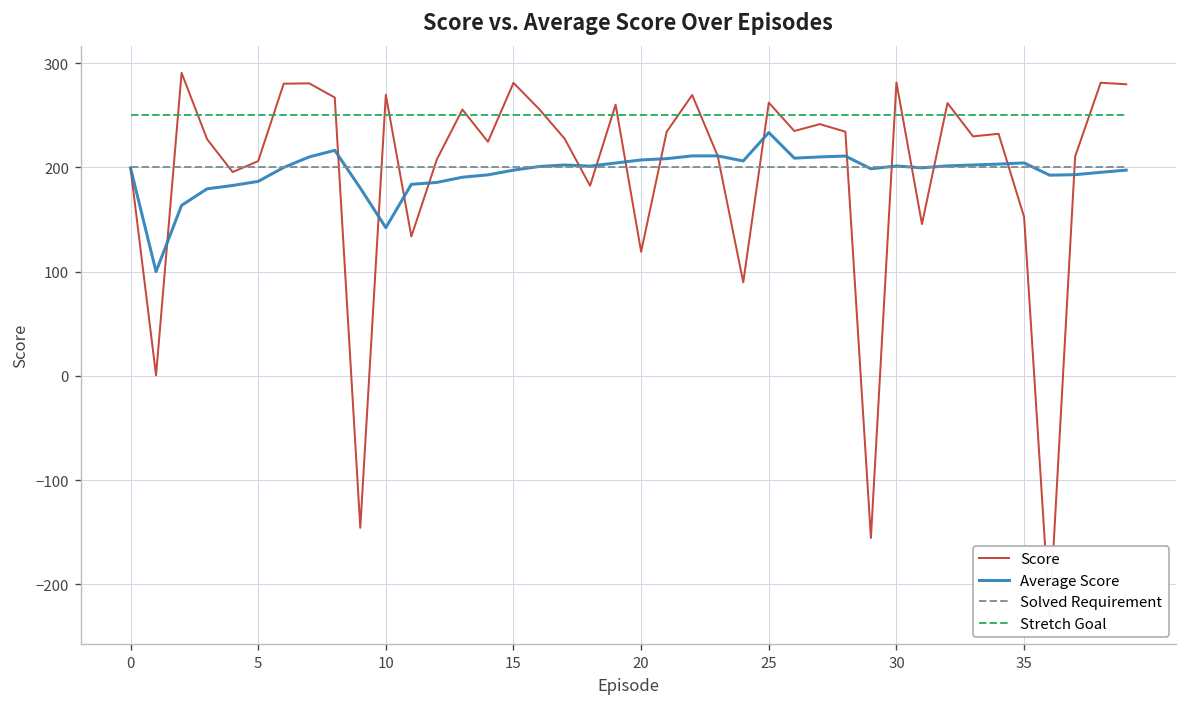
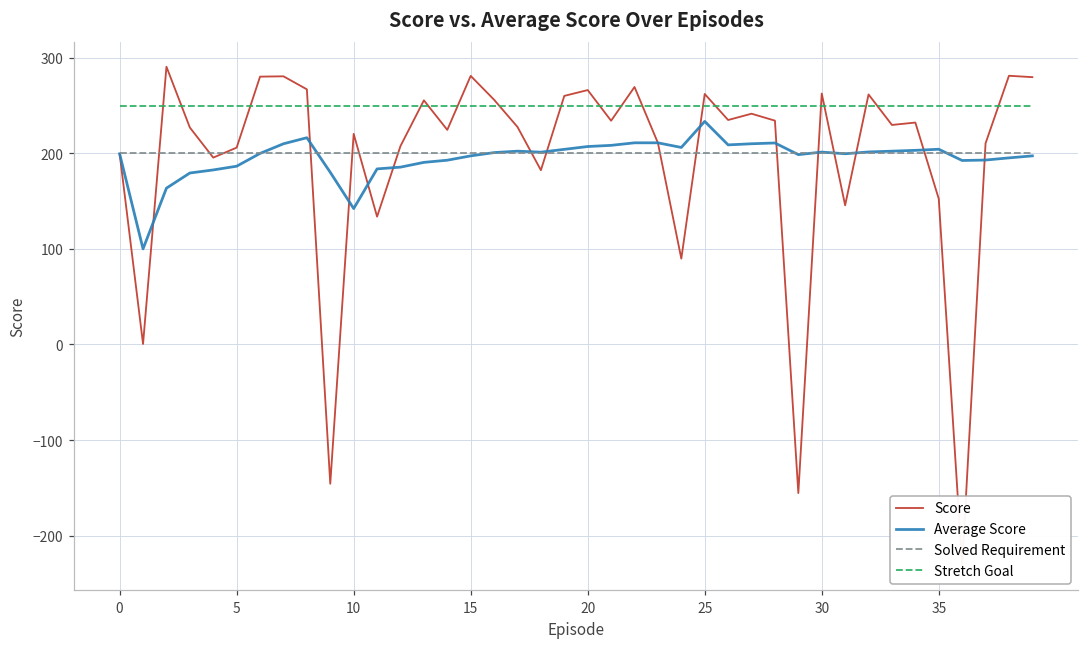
Score, 10: 270 -> 220
Score, 20: 120 -> 270
Score, 30: 280 -> 260
